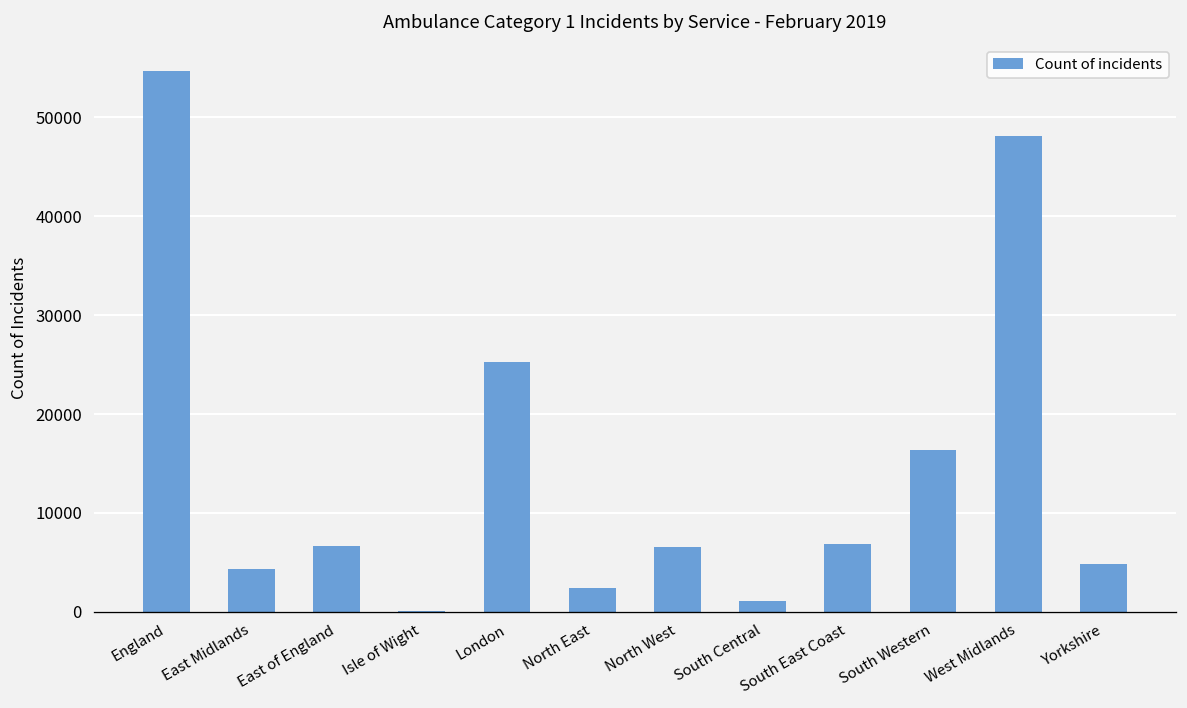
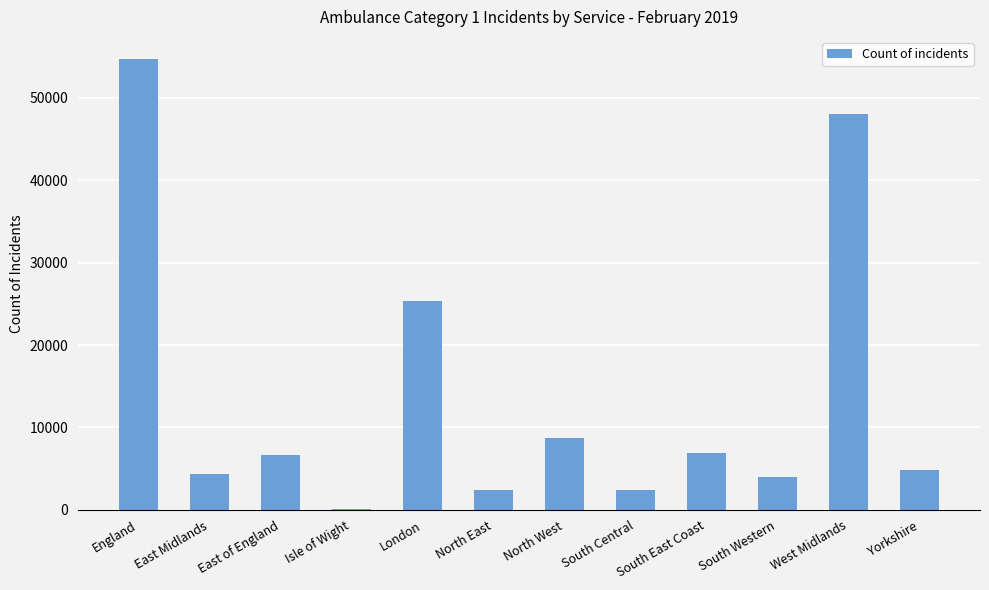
North West: 7000 -> 9000
South Central: 1000 -> 2000
South Western: 16000 -> 4000
